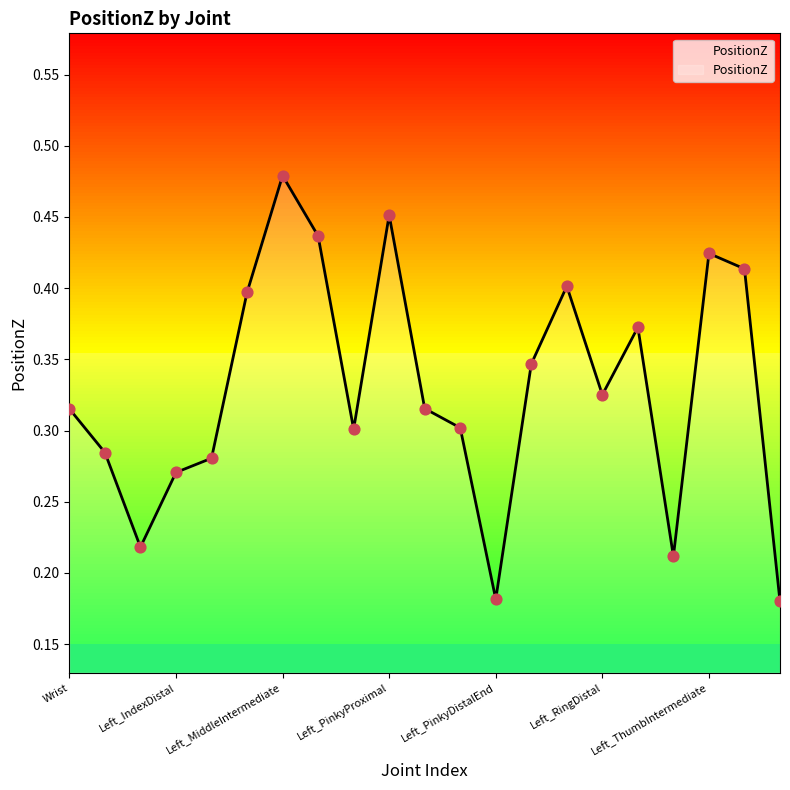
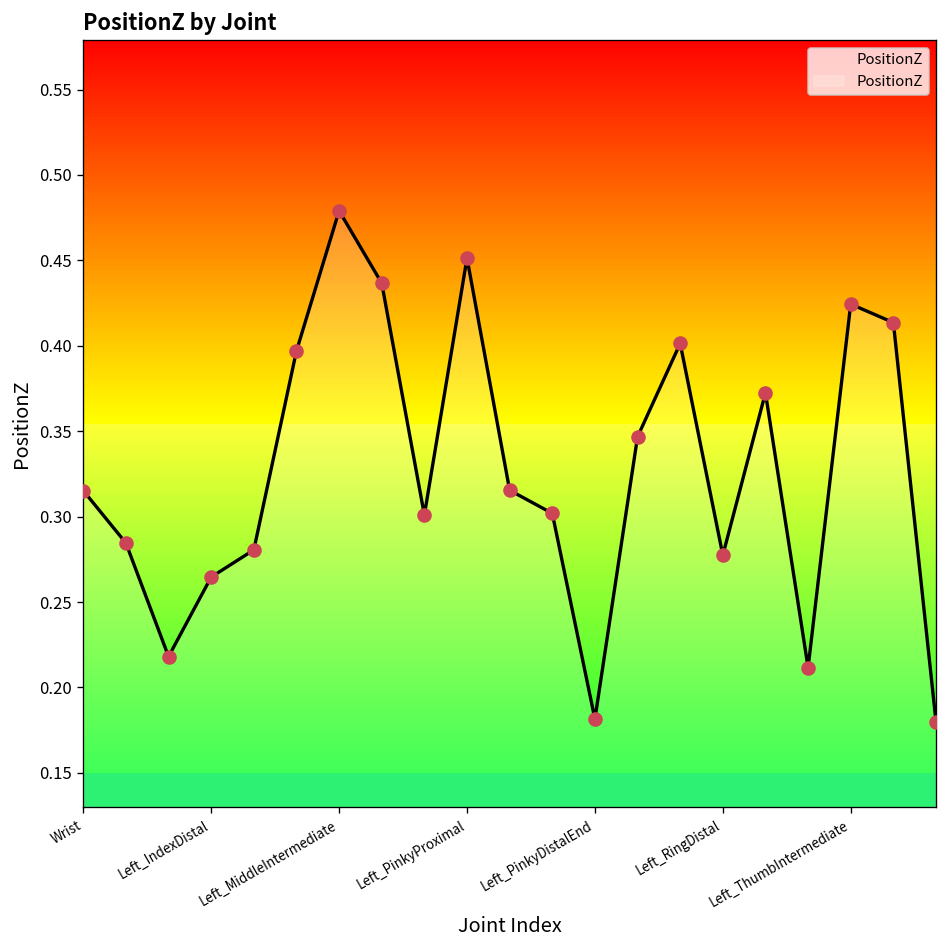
PositionZ, Left_IndexDistal: 0.271 -> 0.265
PositionZ, Left_RingDistal: 0.325 -> 0.277
